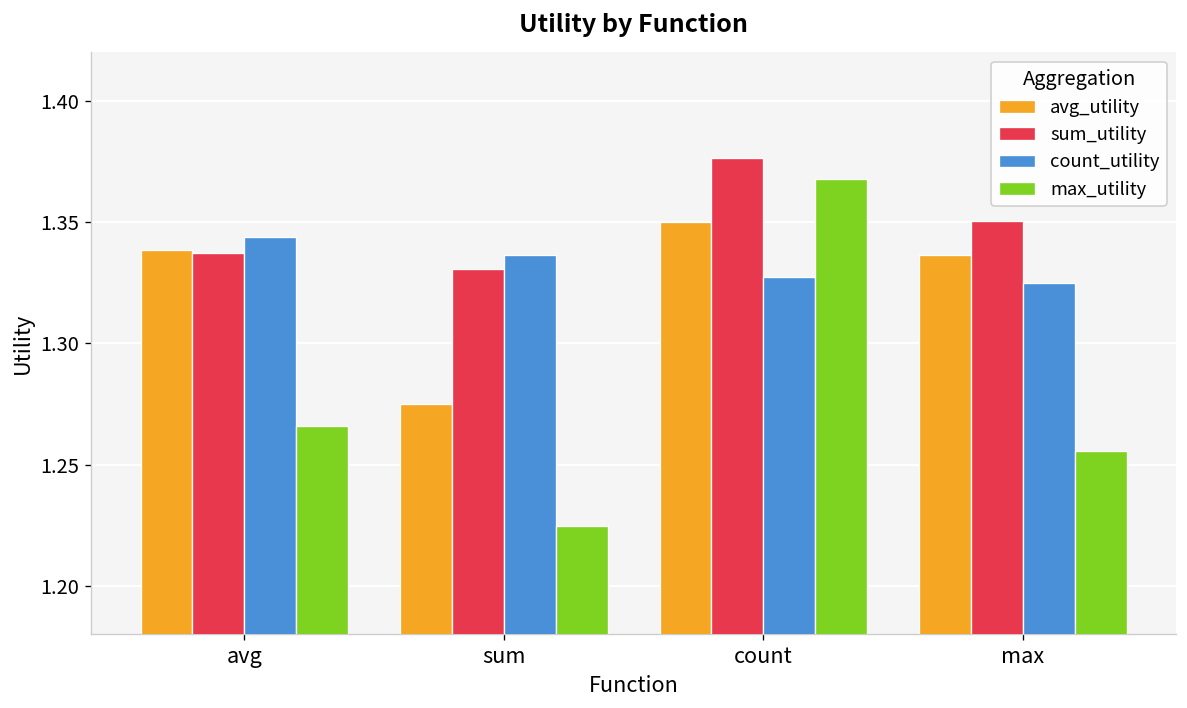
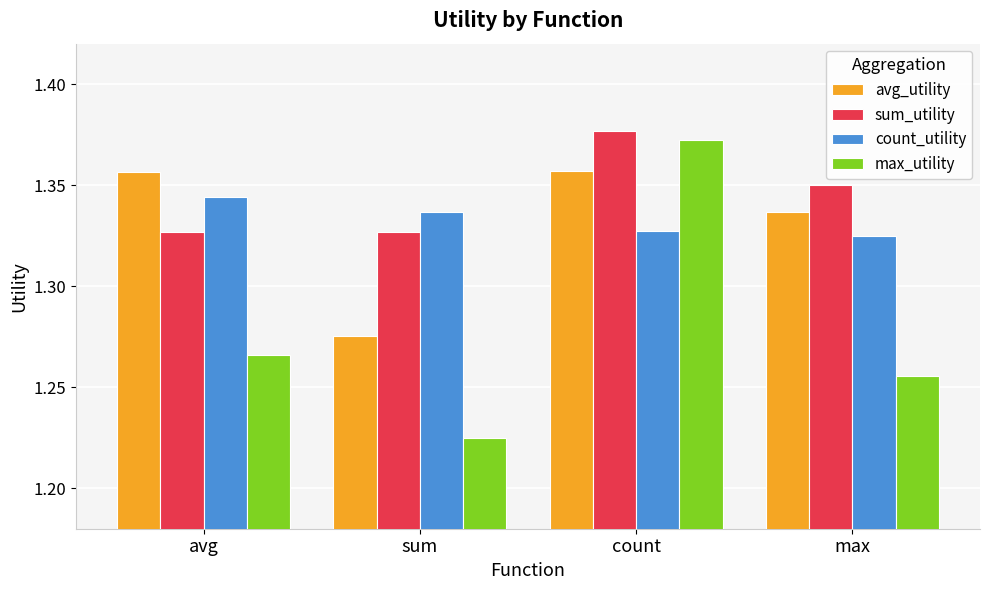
avg_utility, avg: 1.338 -> 1.356
sum_utility, avg: 1.337 -> 1.327
sum_utility, sum: 1.331 -> 1.327
avg_utility, count: 1.350 -> 1.357
max_utility, count: 1.368 -> 1.373
